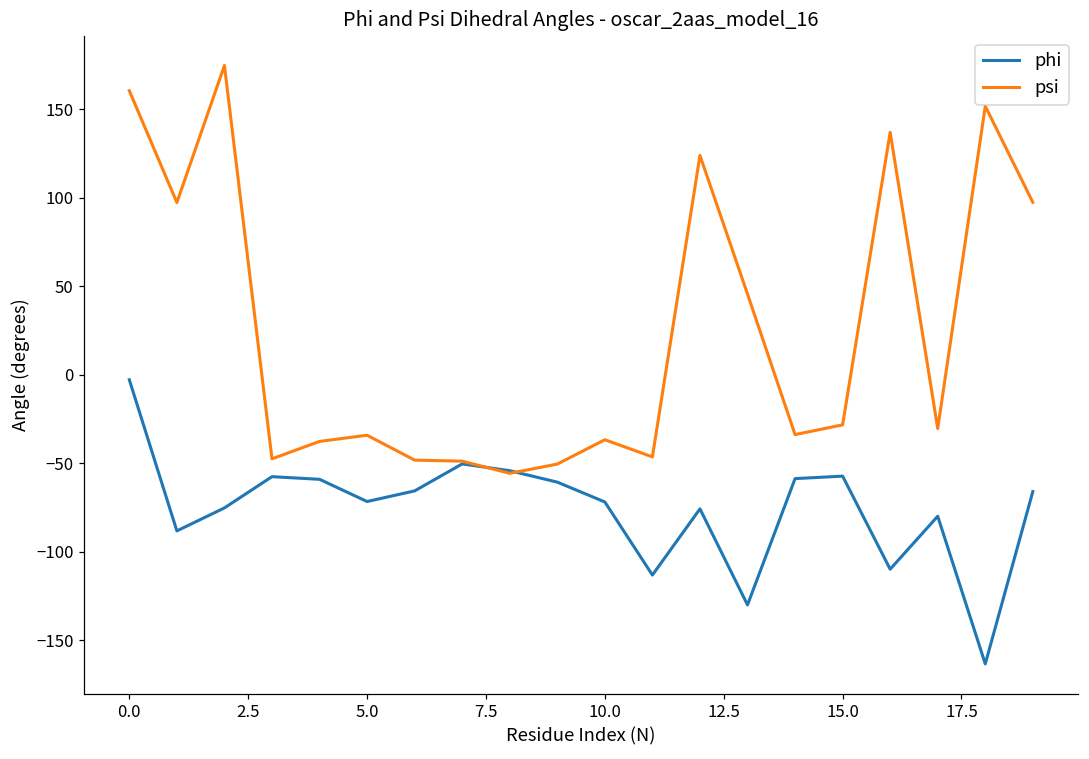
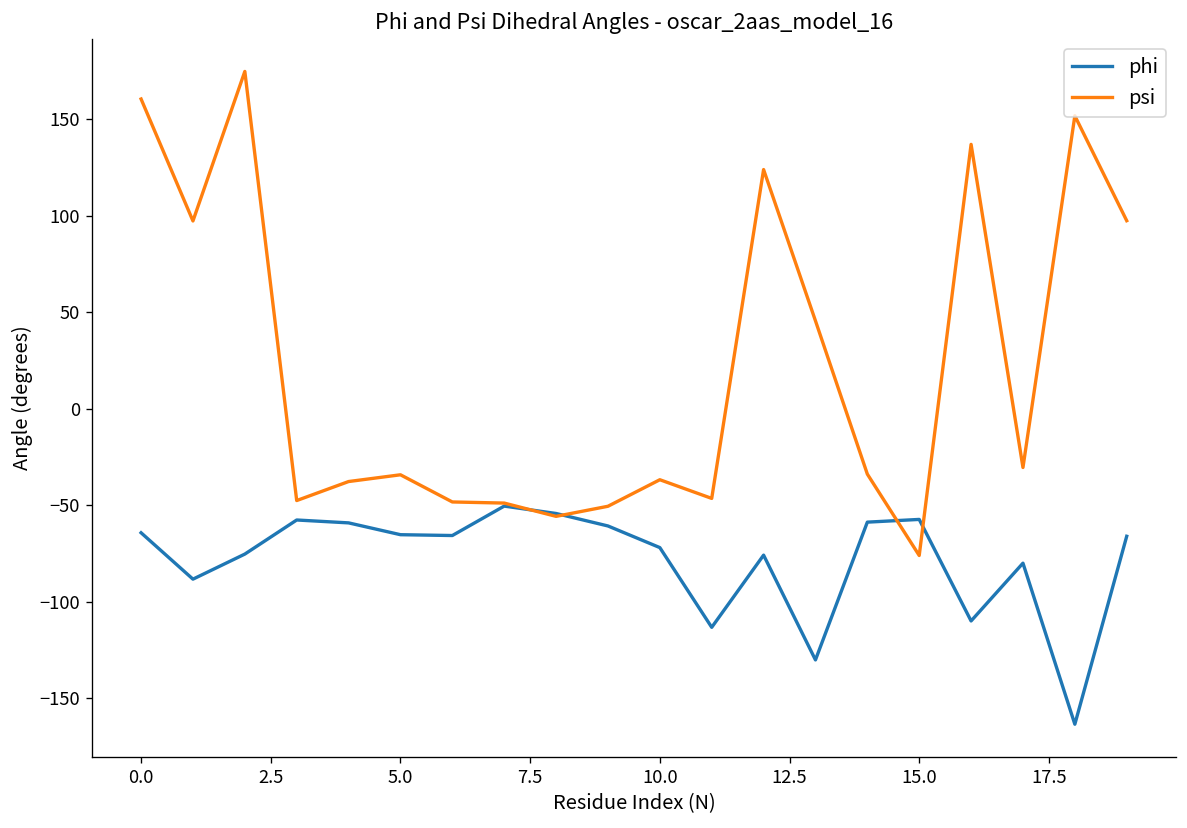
phi, 0.0: -3 -> -64
phi, 5.0: -72 -> -65
psi, 15.0: -28 -> -76
